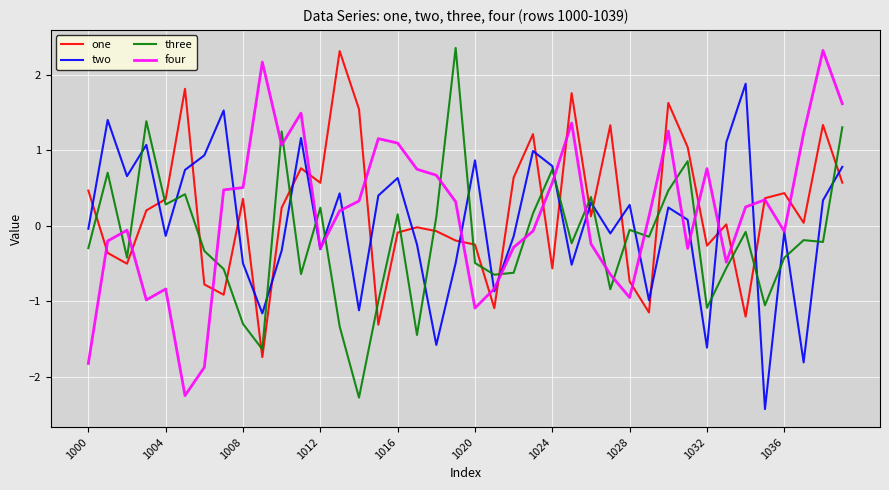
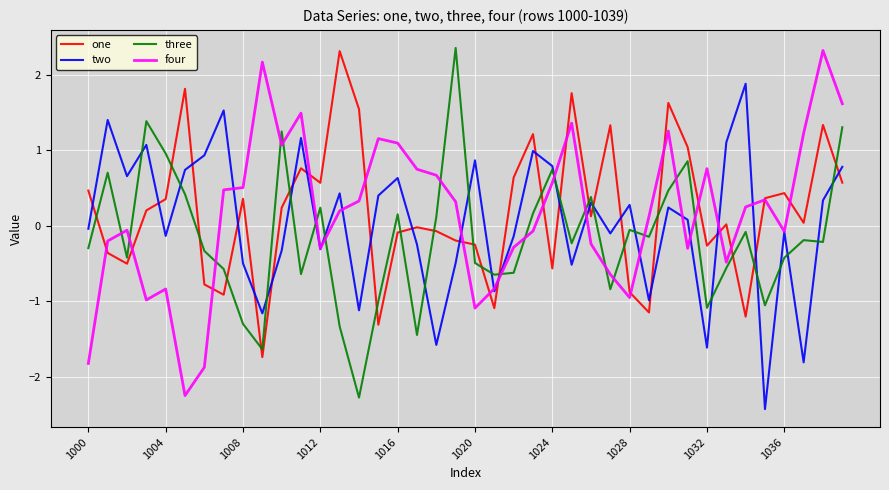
three, 1004: 0.3 -> 1.0
one, 1028: -0.7 -> -0.9
